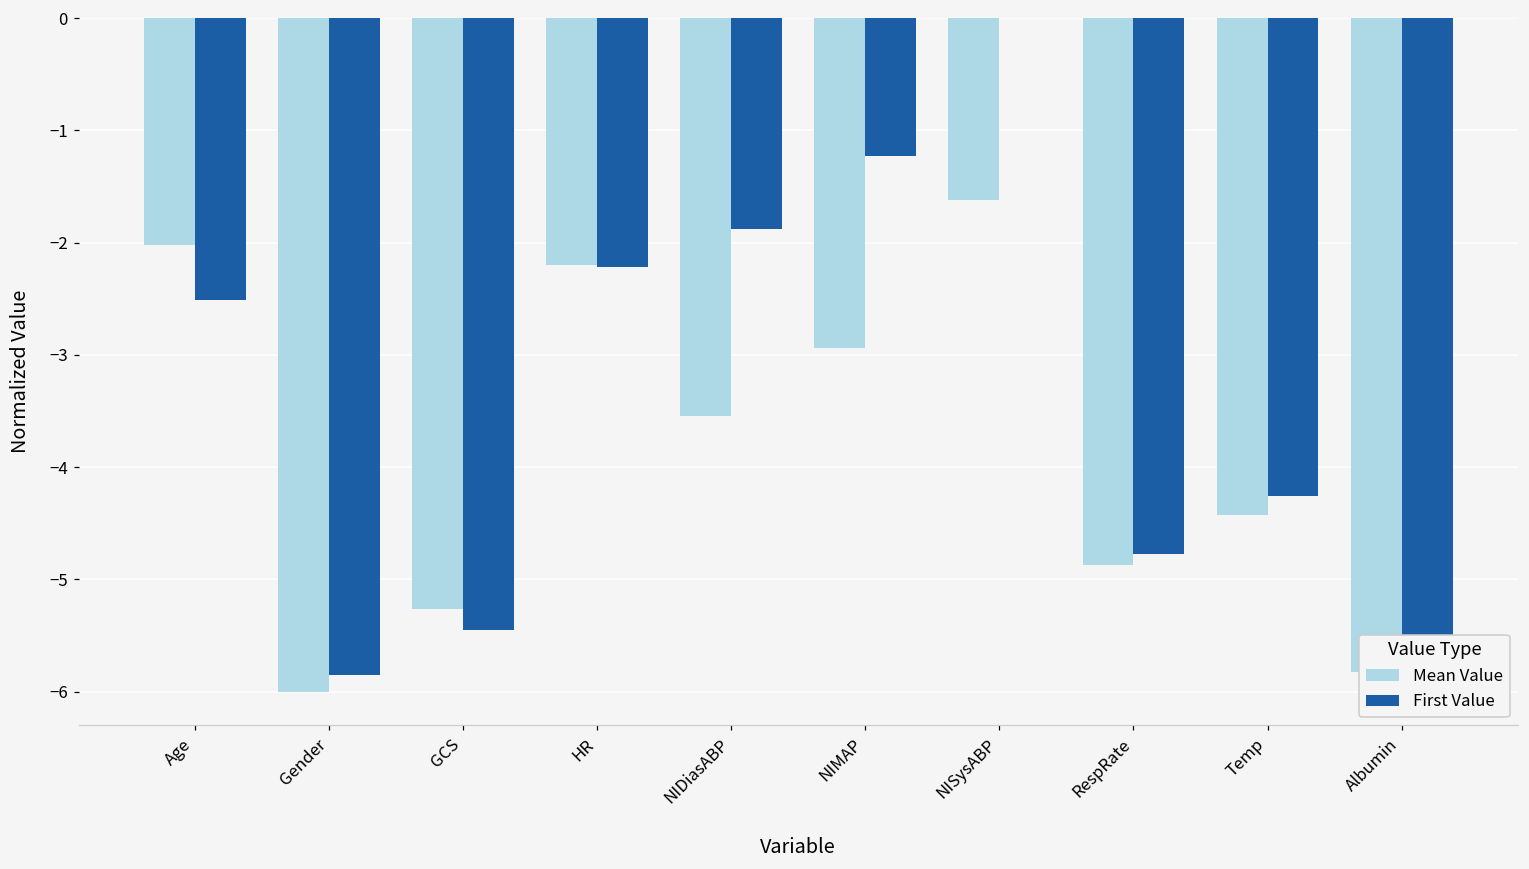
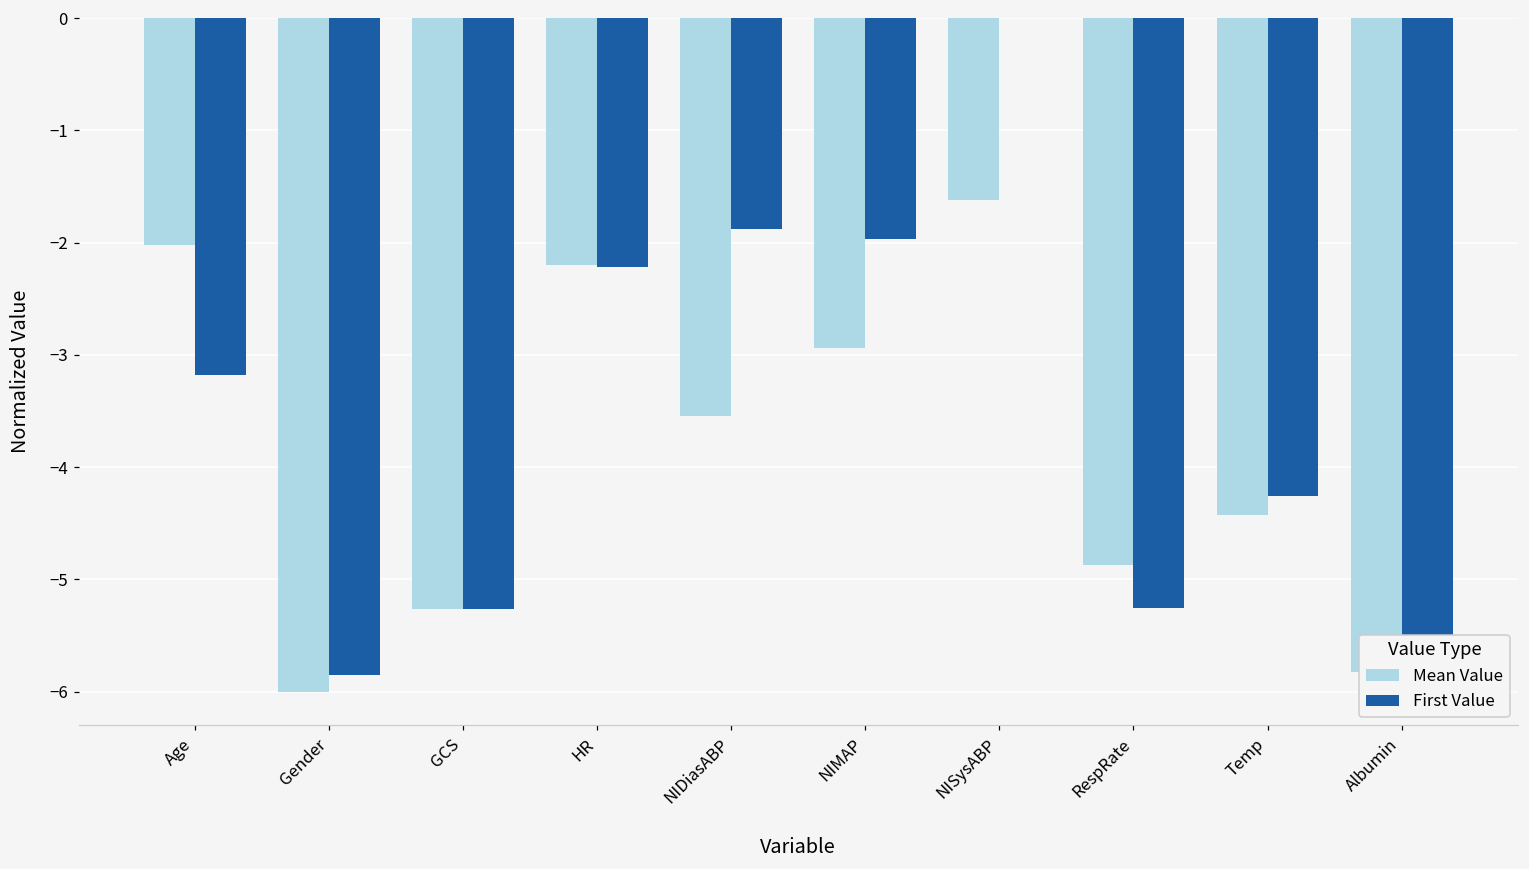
First Value, Age: -2.51 -> -3.18
First Value, GCS: -5.45 -> -5.26
First Value, NIMAP: -1.23 -> -1.97
First Value, RespRate: -4.77 -> -5.25
